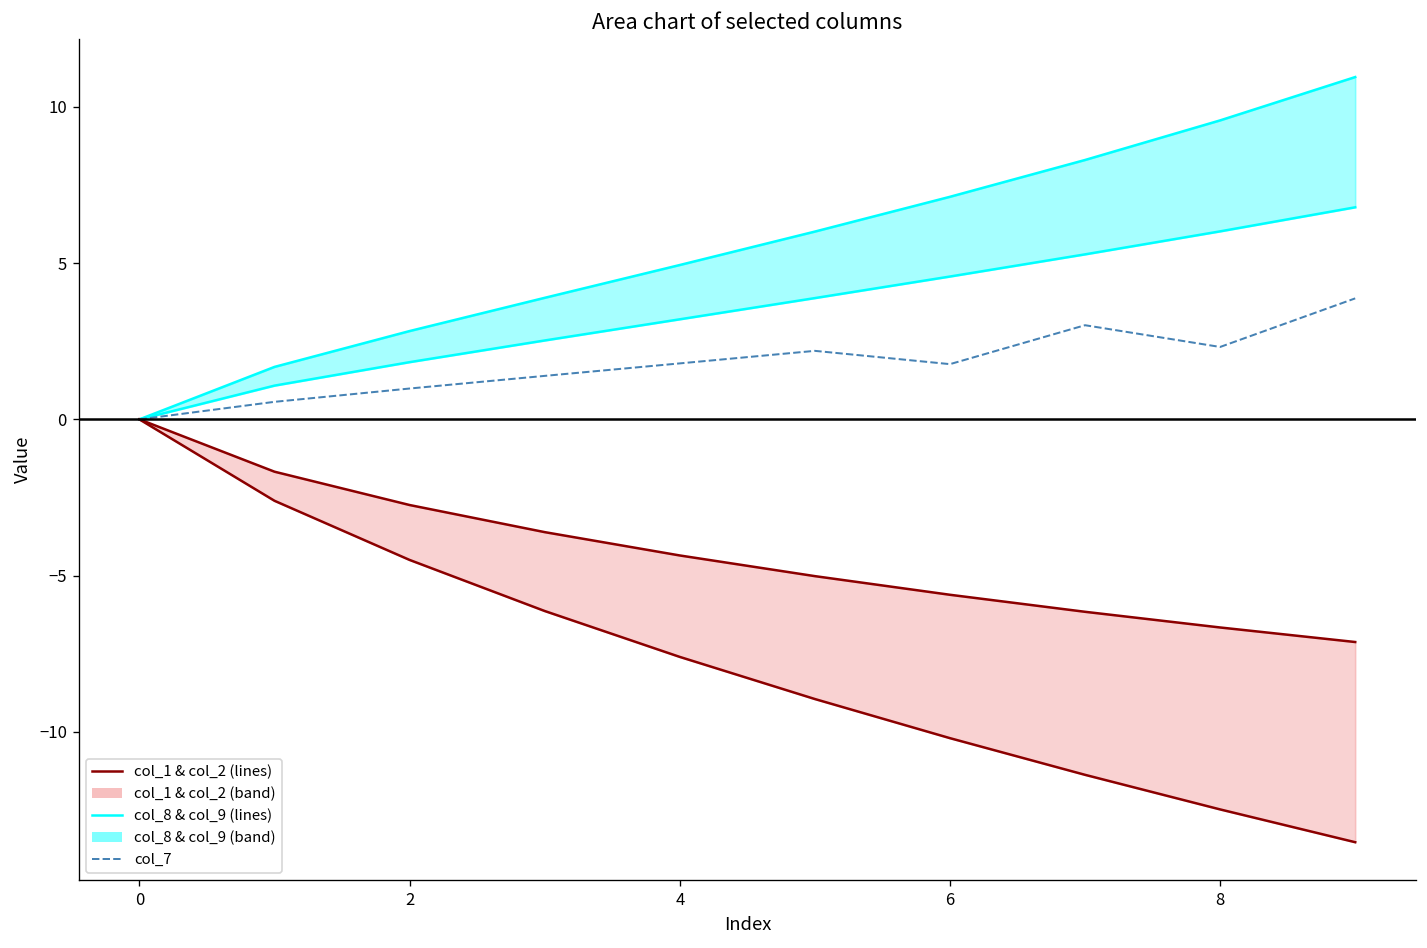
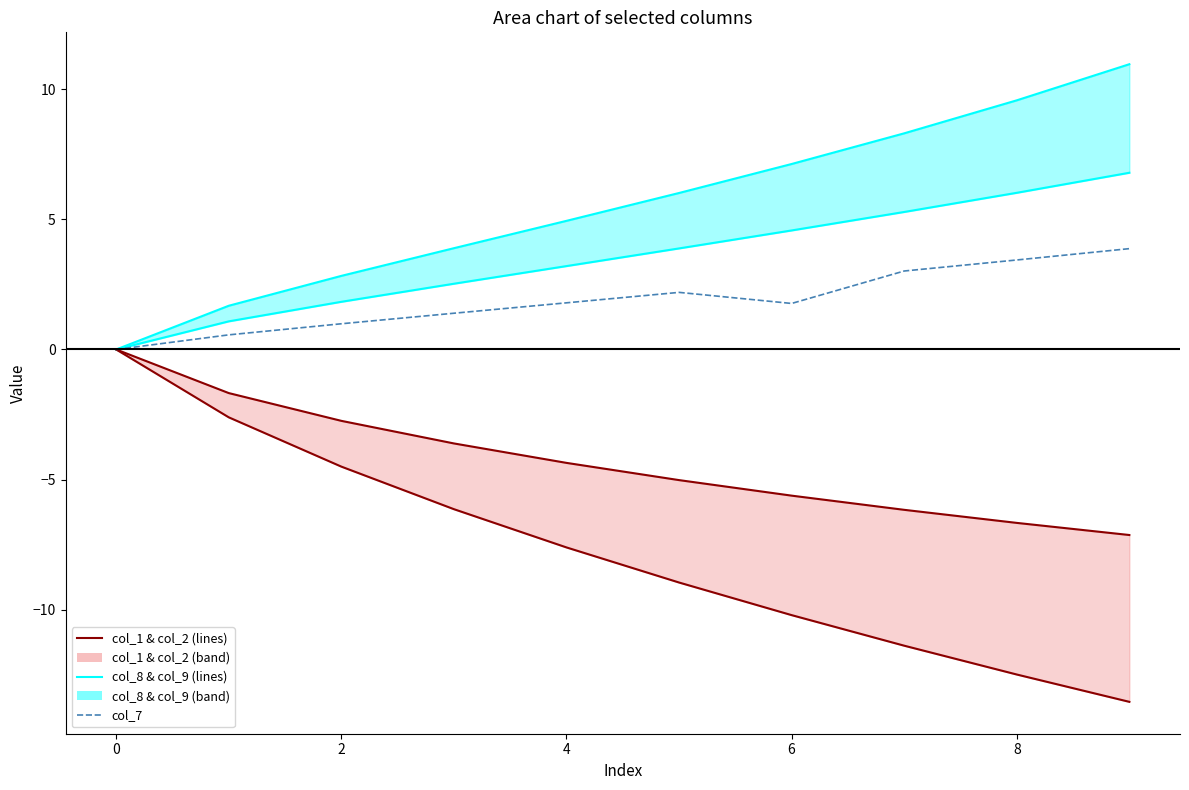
col_7, 8: 2.3 -> 3.4
